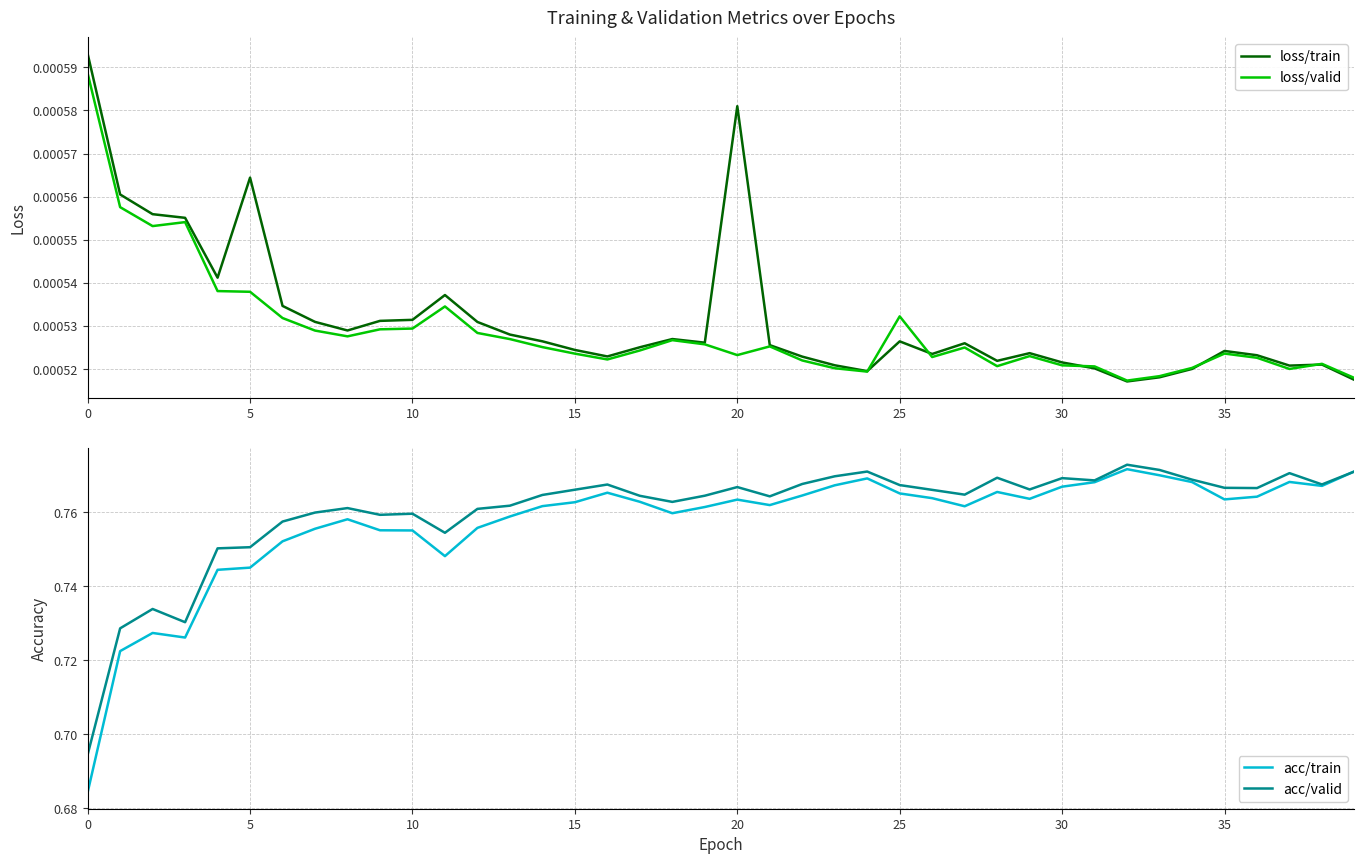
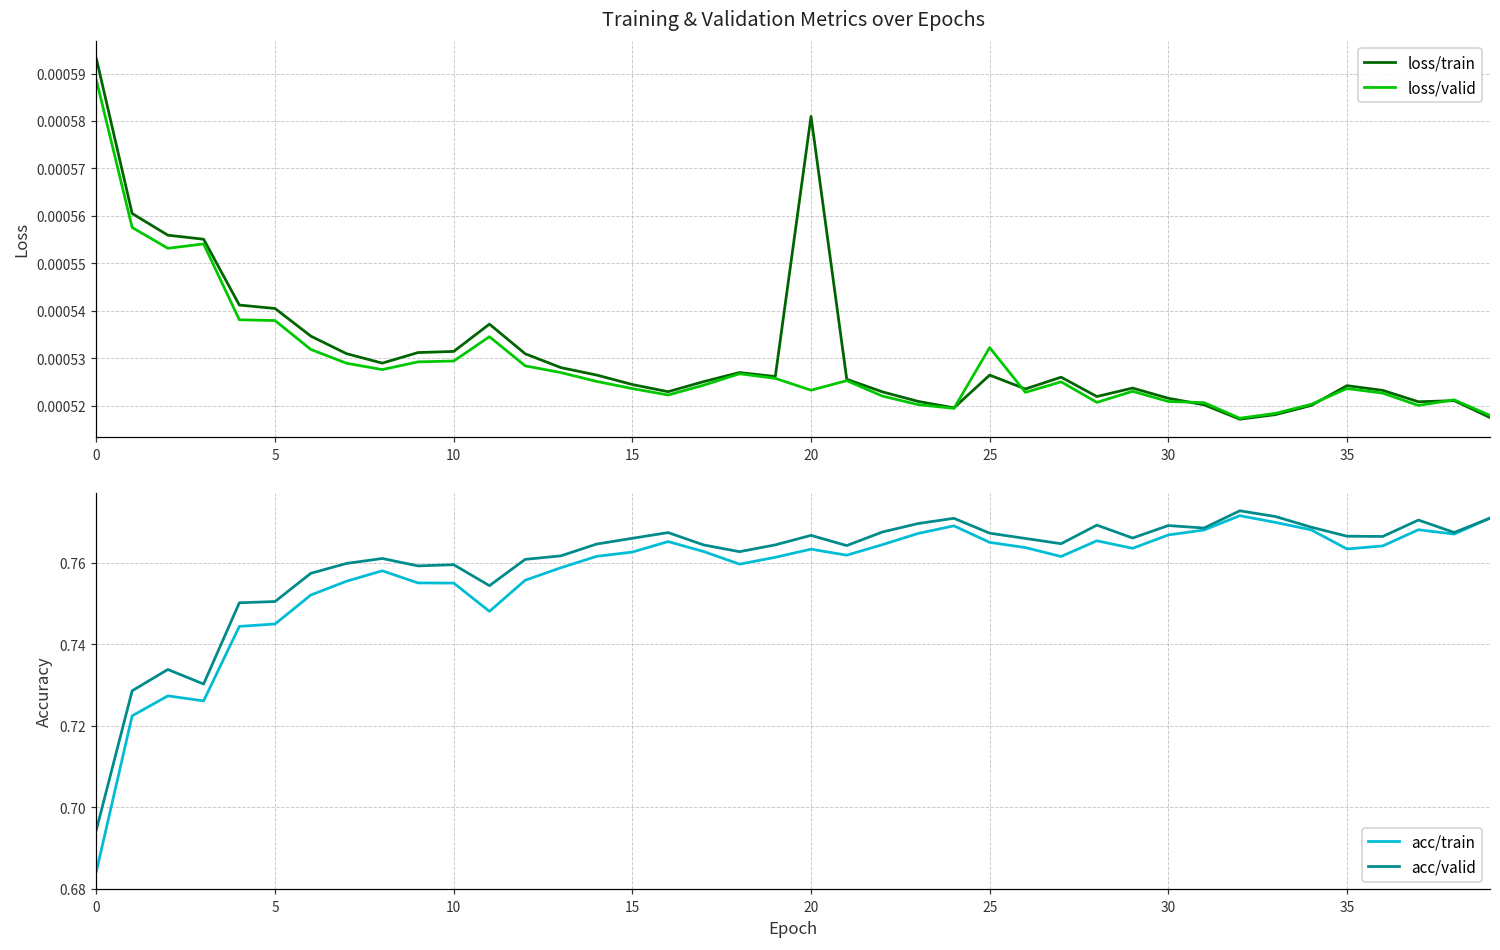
Training & Validation Metrics over Epochs, loss/train, 5: 0.000564 -> 0.000540
